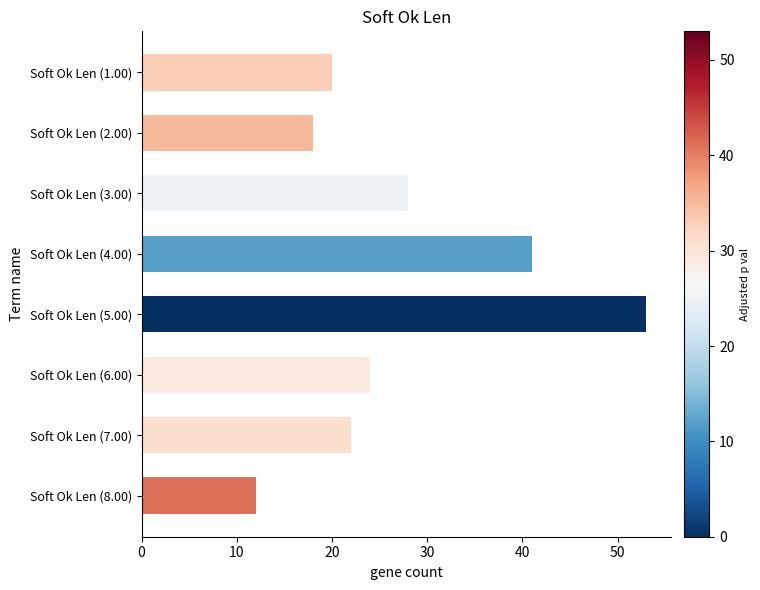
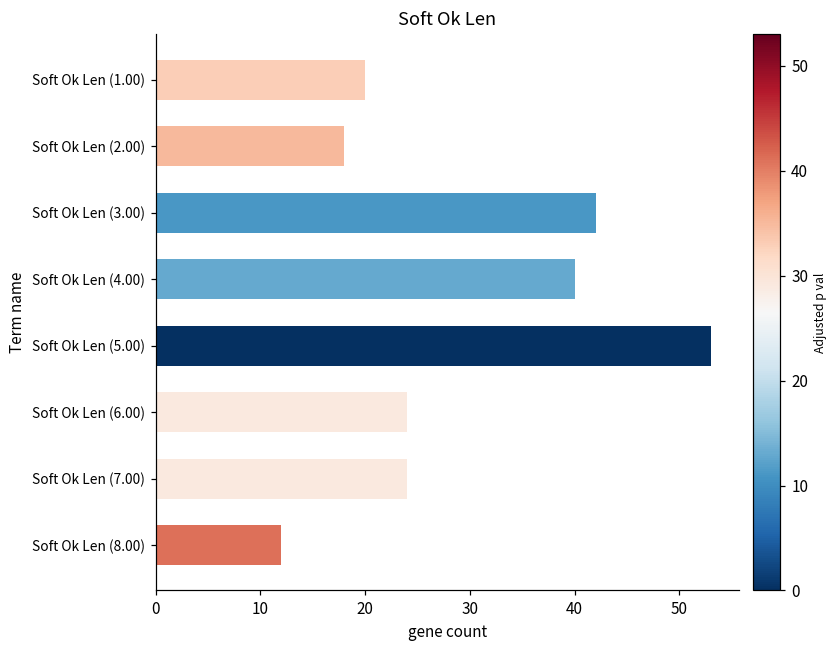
Soft Ok Len (3.00): 28 -> 42
Soft Ok Len (4.00): 41 -> 40
Soft Ok Len (7.00): 22 -> 24
